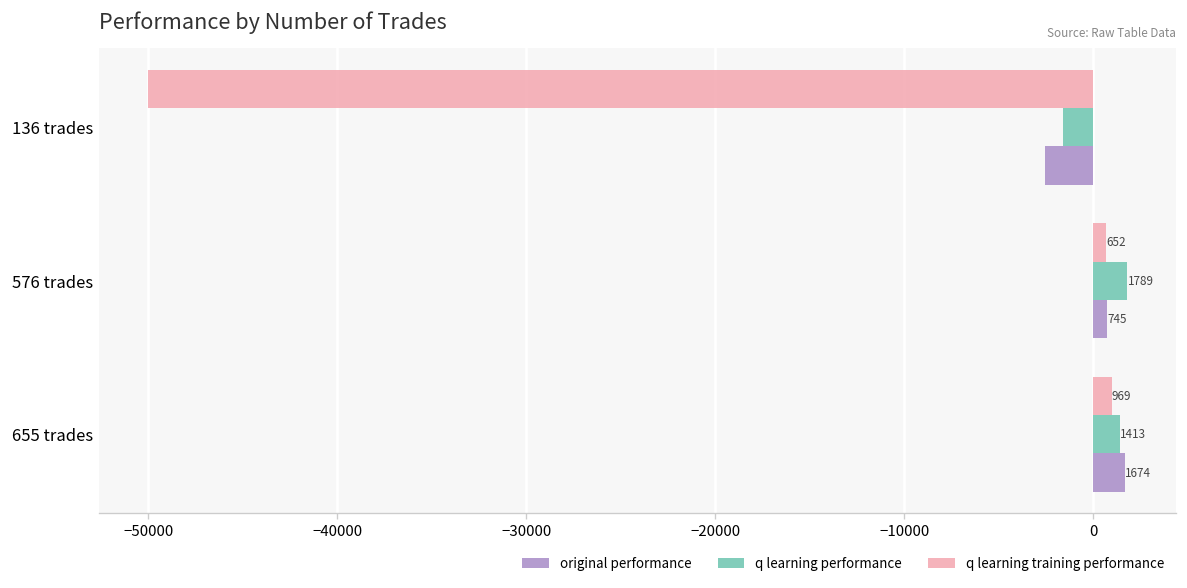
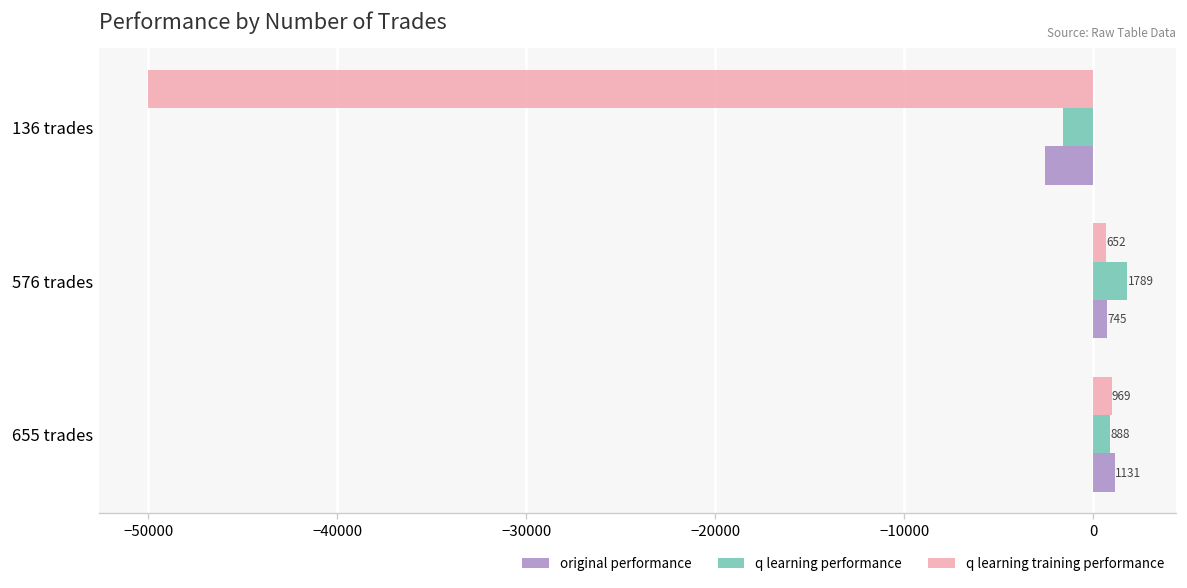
q learning performance, 655 trades: 1413 -> 888
original performance, 655 trades: 1674 -> 1131
